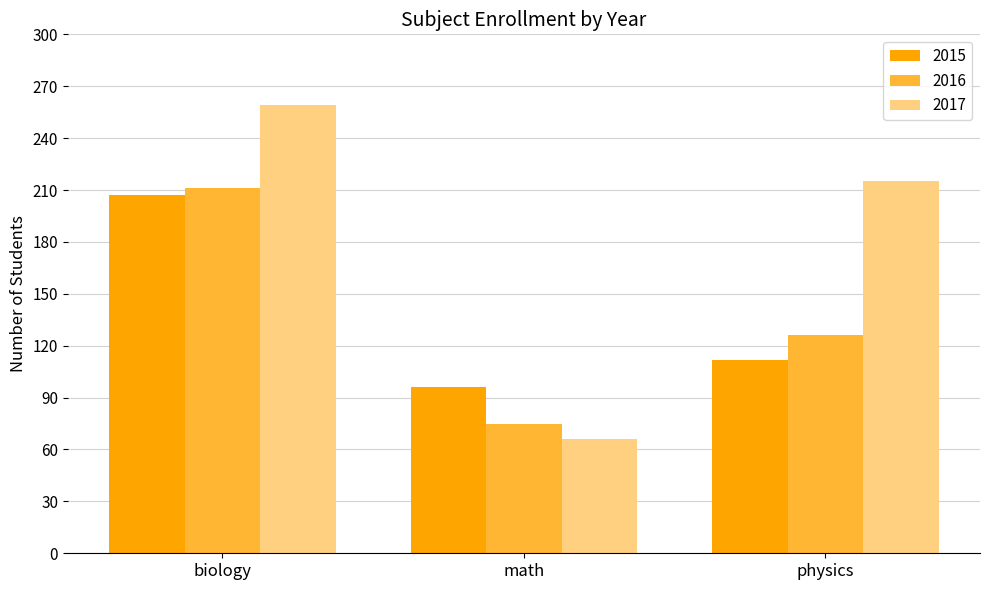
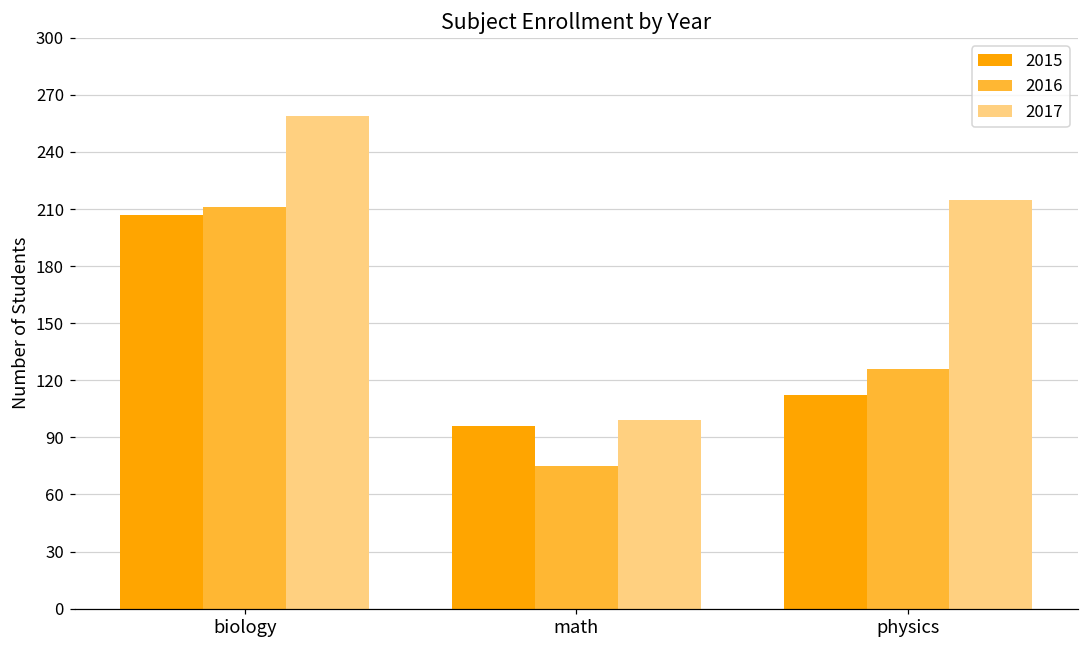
2017, math: 66 -> 99
